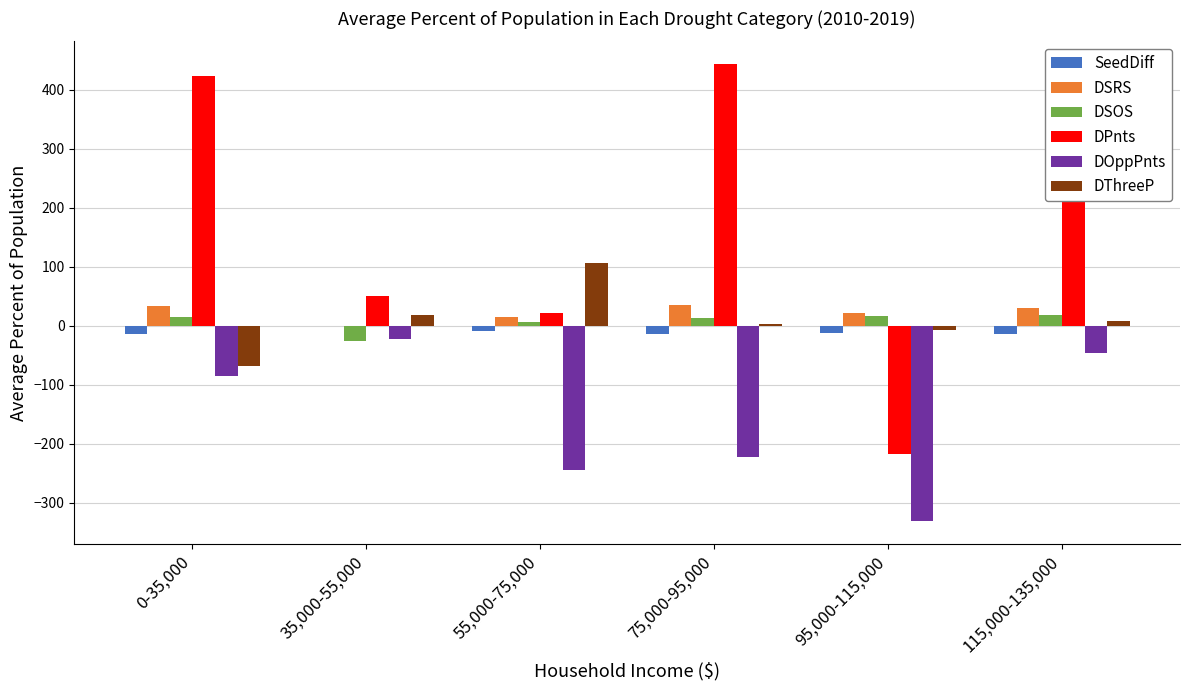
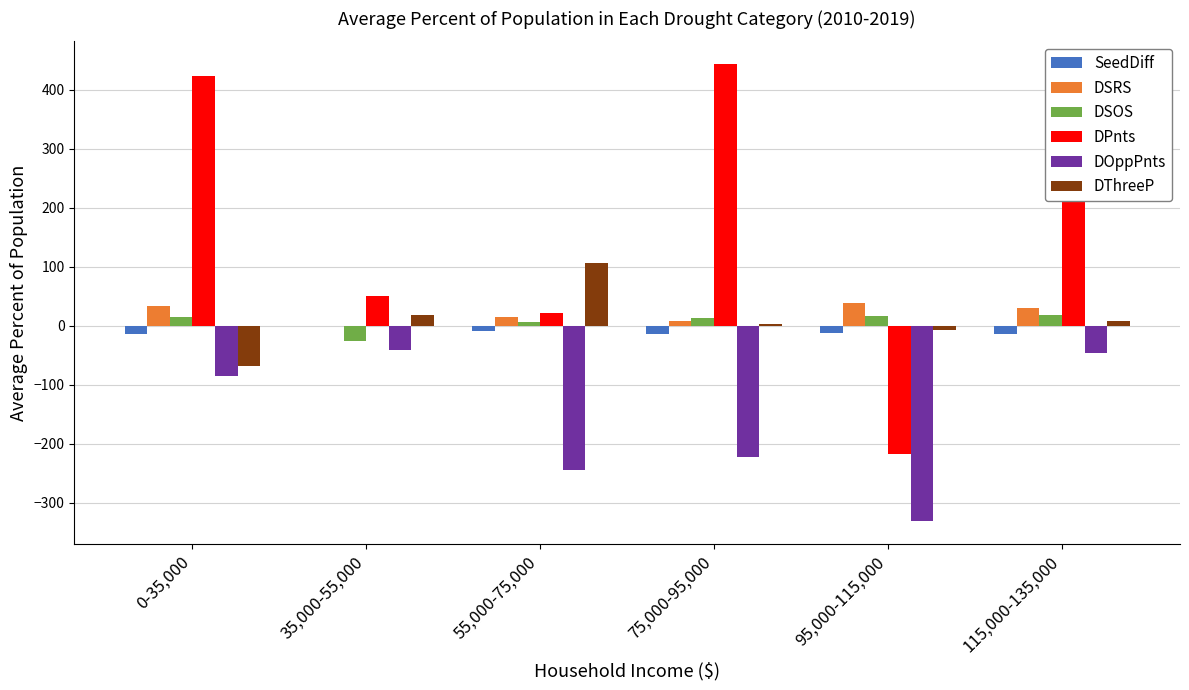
DOppPnts, 35,000-55,000: -20 -> -40
DSRS, 75,000-95,000: 30 -> 10
DSRS, 95,000-115,000: 20 -> 40
